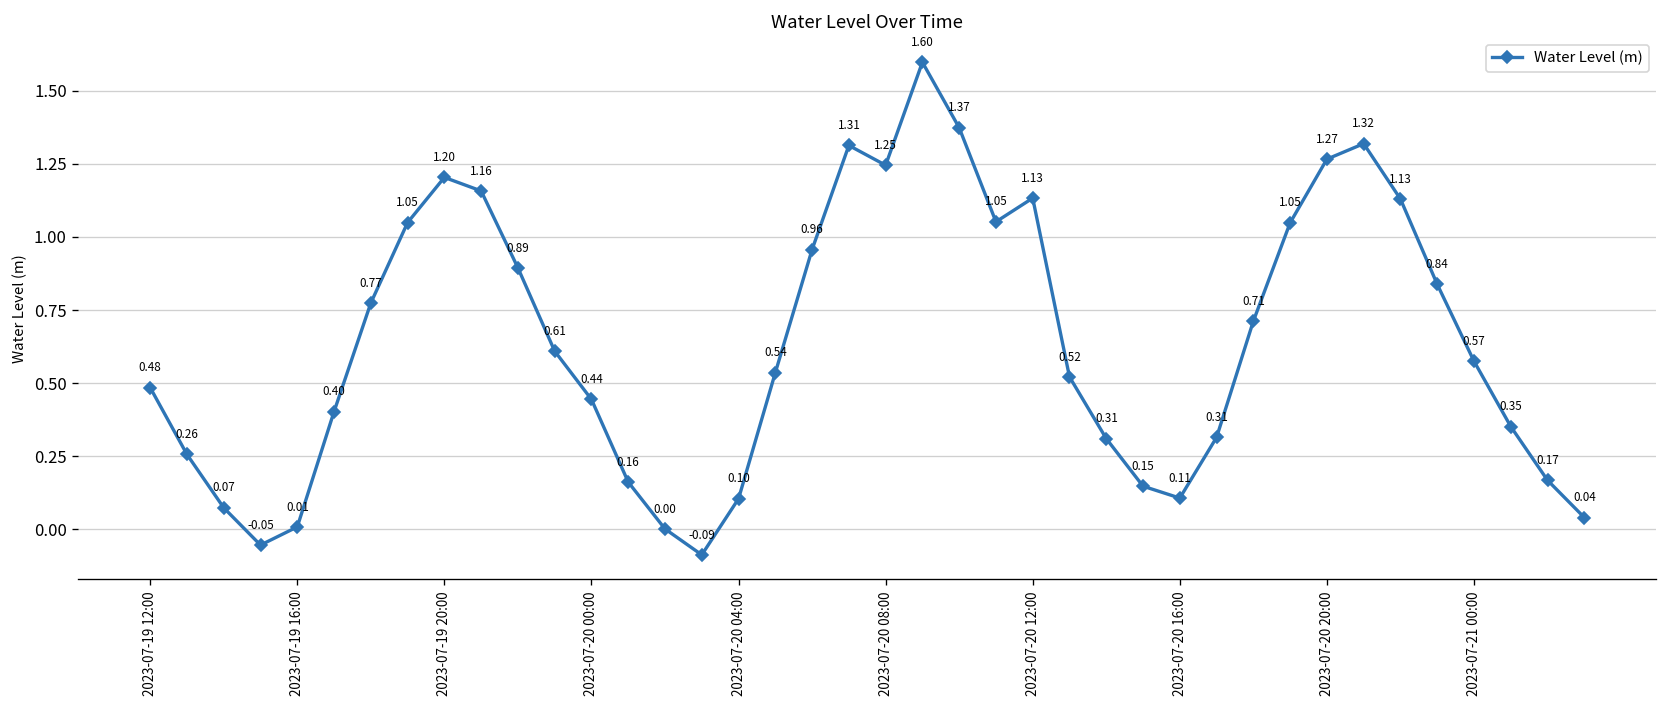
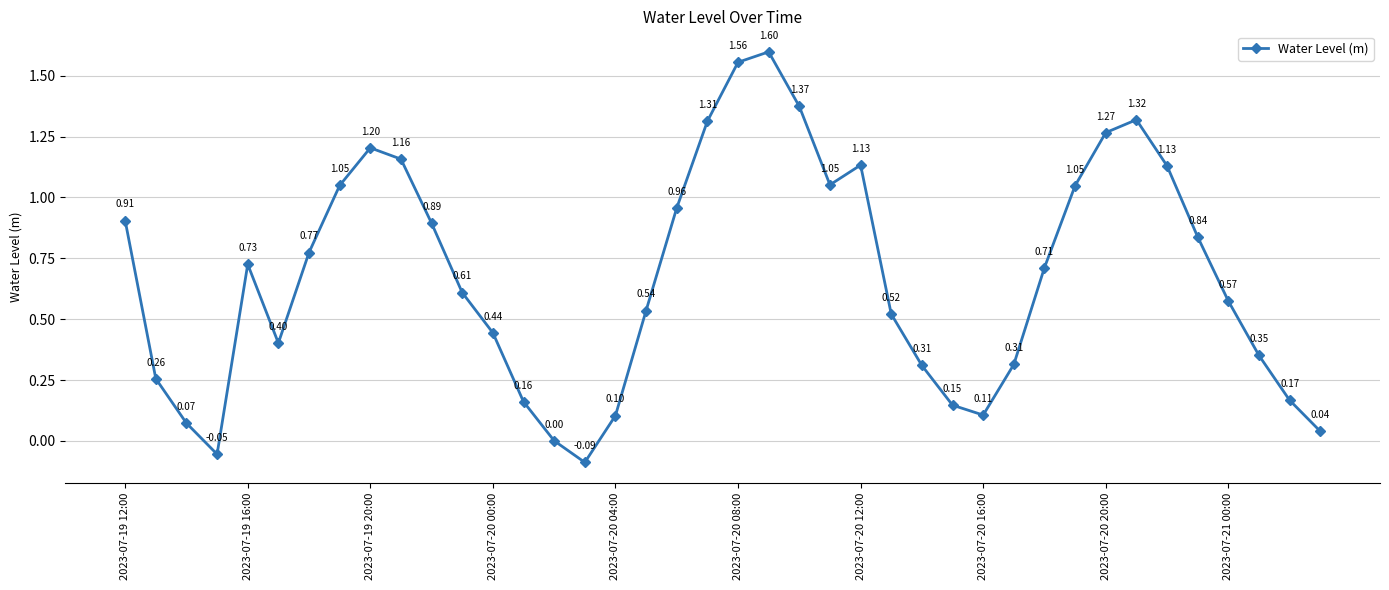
2023-07-19 12:00: 0.48 -> 0.91
2023-07-19 16:00: 0.01 -> 0.73
2023-07-20 08:00: 1.25 -> 1.56
